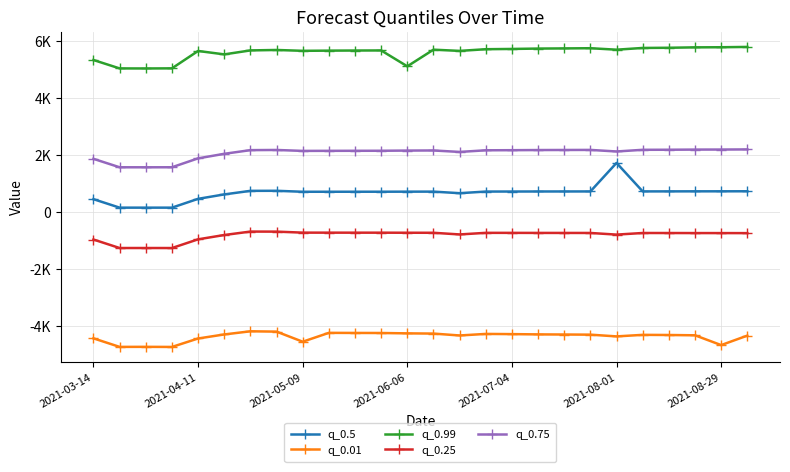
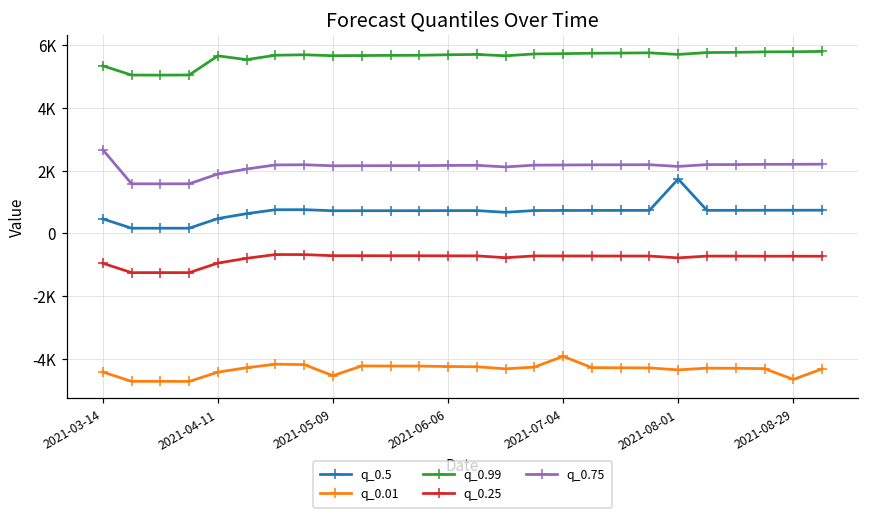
q_0.75, 2021-03-14: 1900 -> 2700
q_0.99, 2021-06-06: 5100 -> 5700
q_0.01, 2021-07-04: -4300 -> -3900
